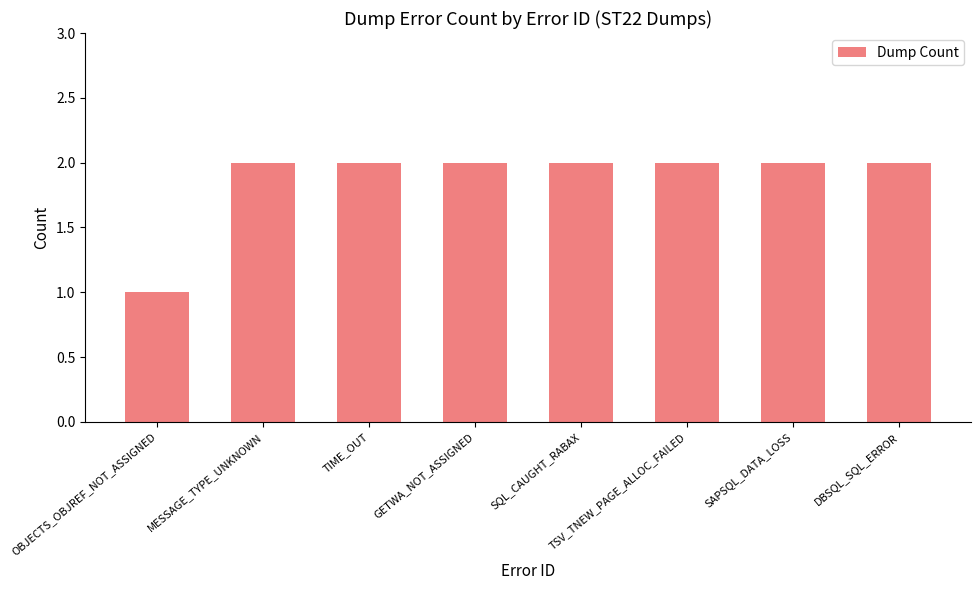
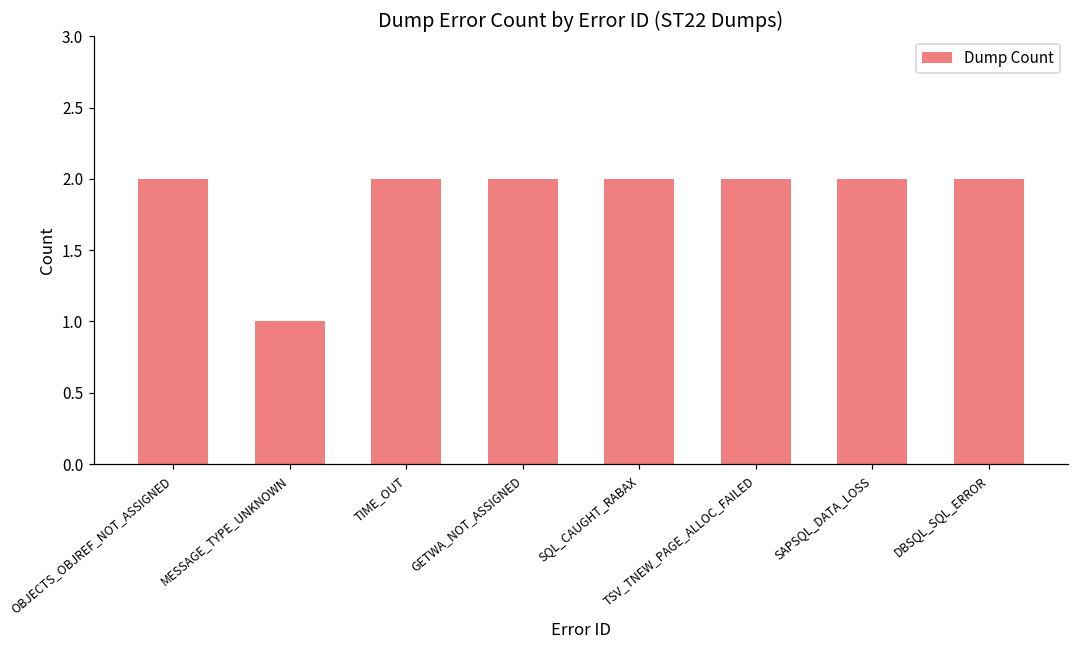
OBJECTS_OBJREF_NOT_ASSIGNED: 1 -> 2
MESSAGE_TYPE_UNKNOWN: 2 -> 1
